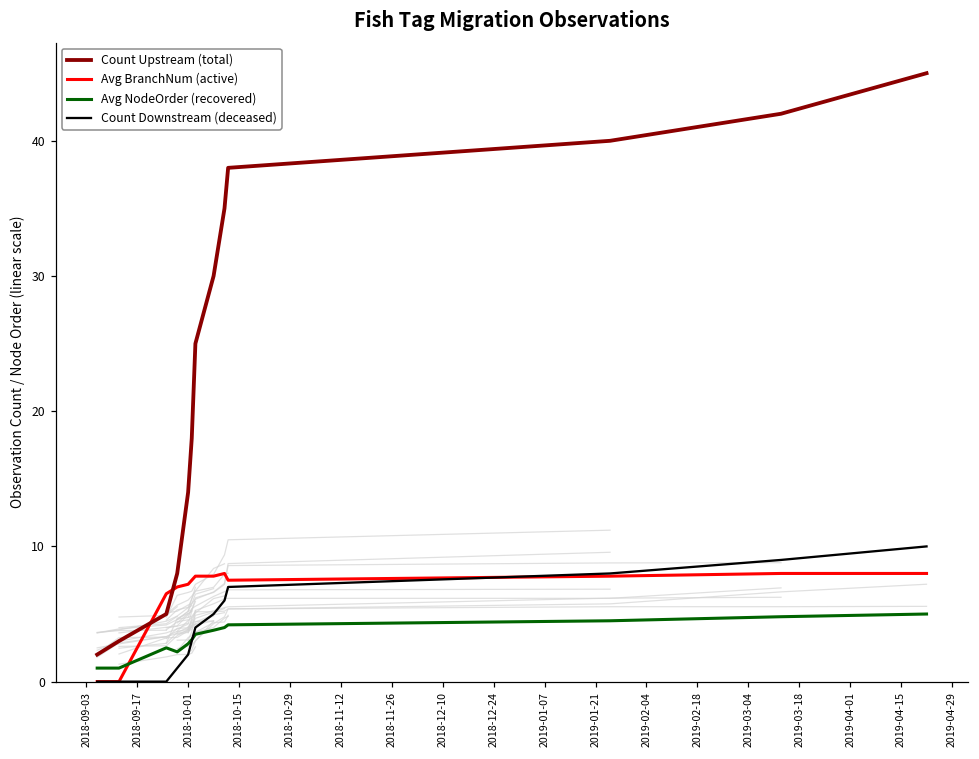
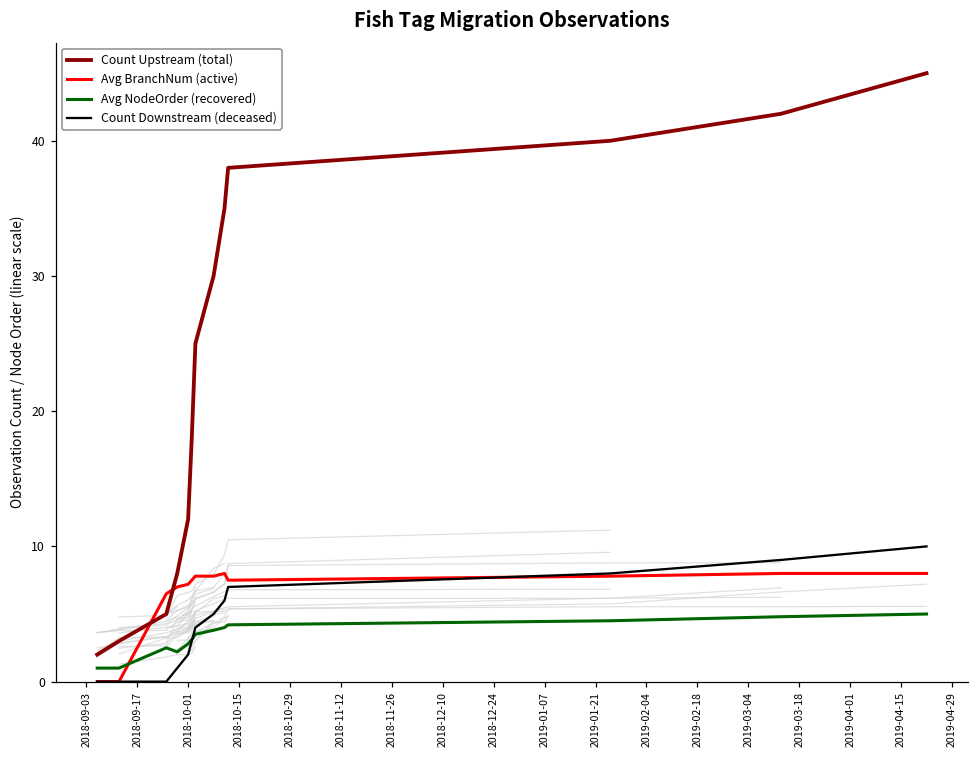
Count Upstream (total), 2018-10-01: 14 -> 12
